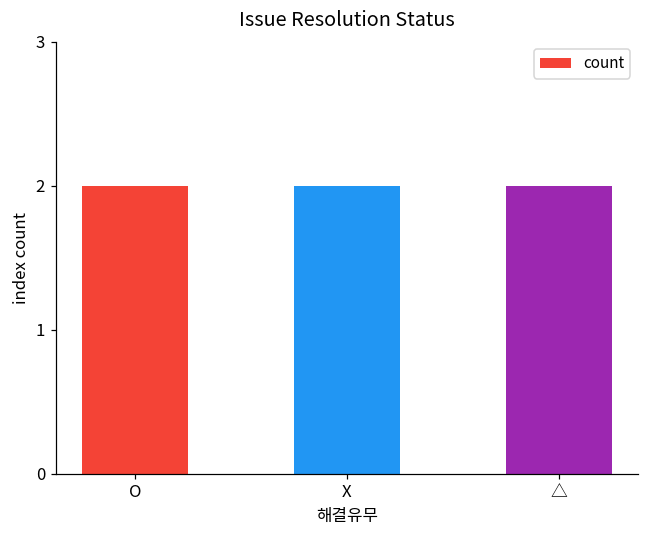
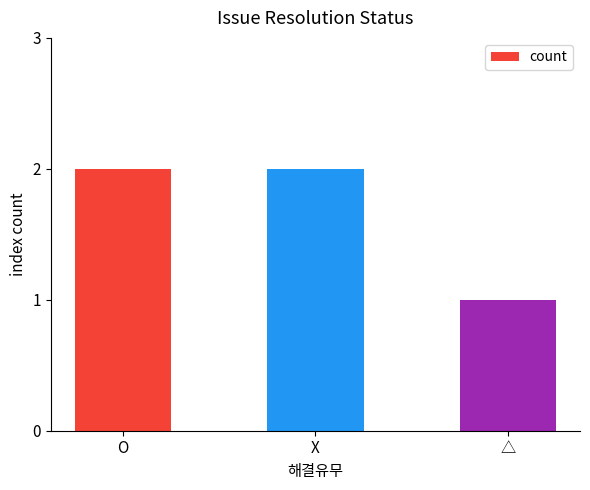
△: 2 -> 1
